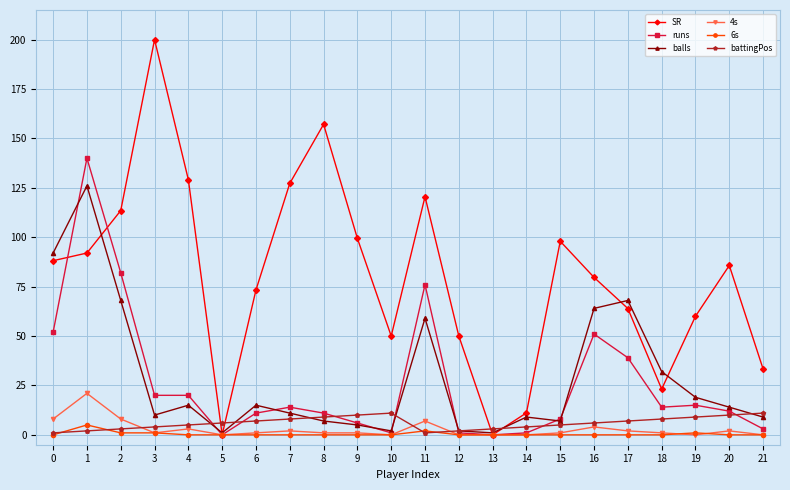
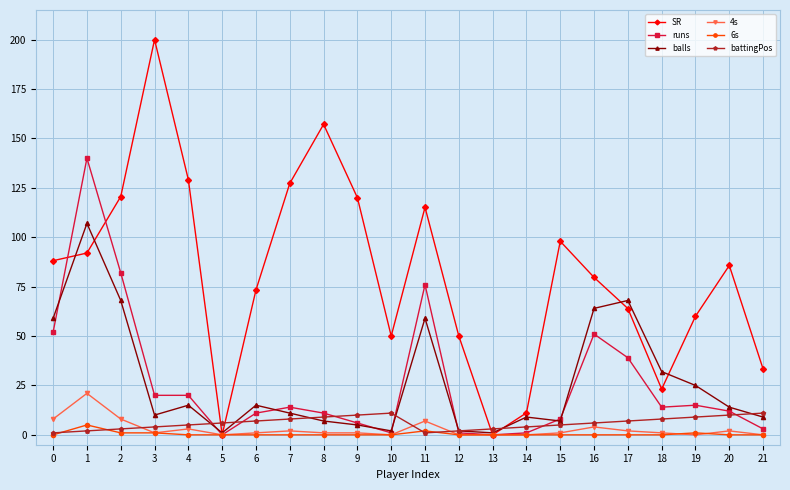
balls, 0: 92 -> 59
balls, 1: 126 -> 107
SR, 2: 114 -> 121
SR, 9: 99 -> 120
SR, 11: 121 -> 115
balls, 19: 19 -> 25
